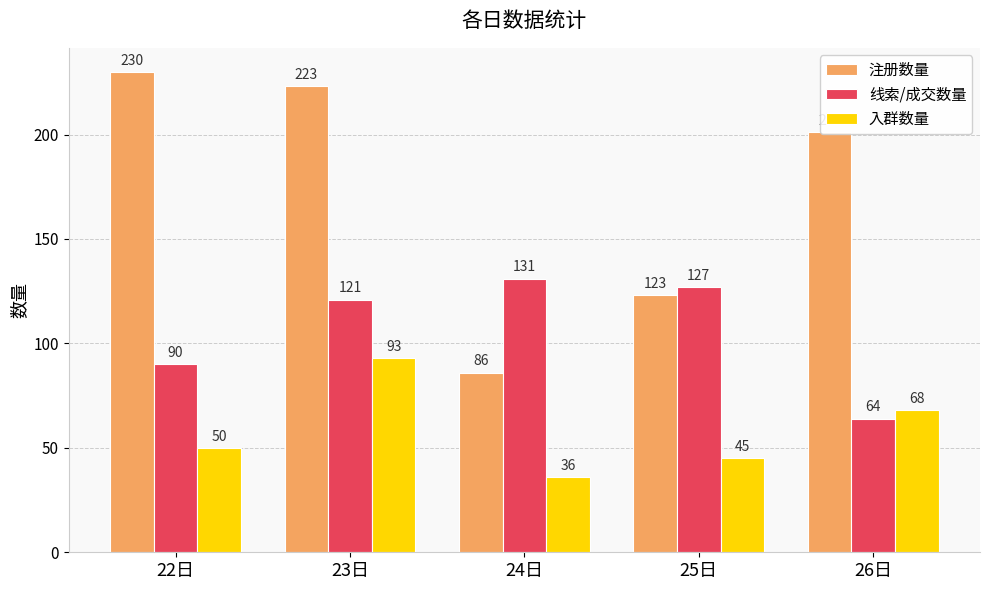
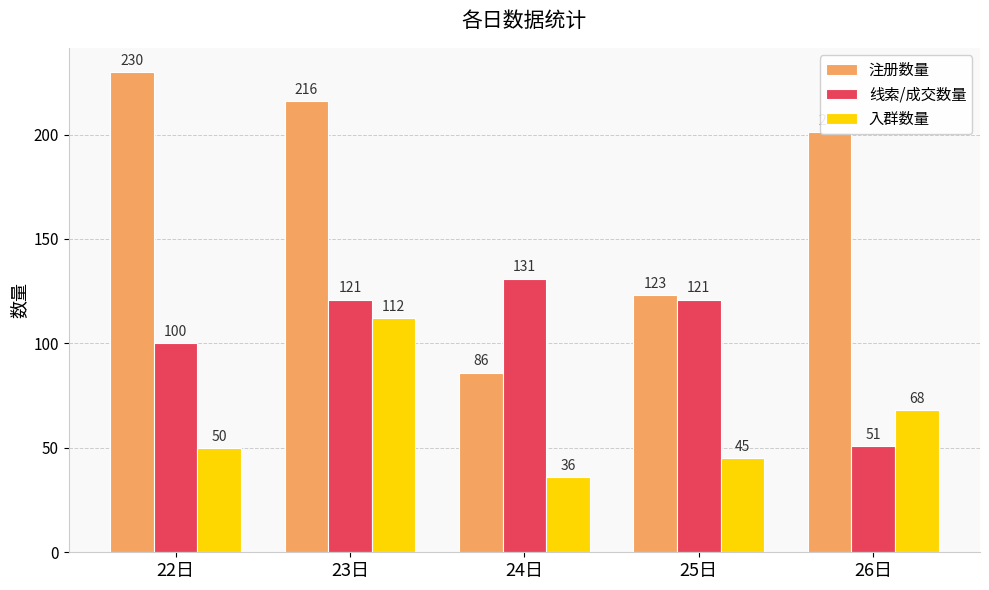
线索/成交数量, 22日: 90 -> 100
注册数量, 23日: 223 -> 216
入群数量, 23日: 93 -> 112
线索/成交数量, 25日: 127 -> 121
线索/成交数量, 26日: 64 -> 51
